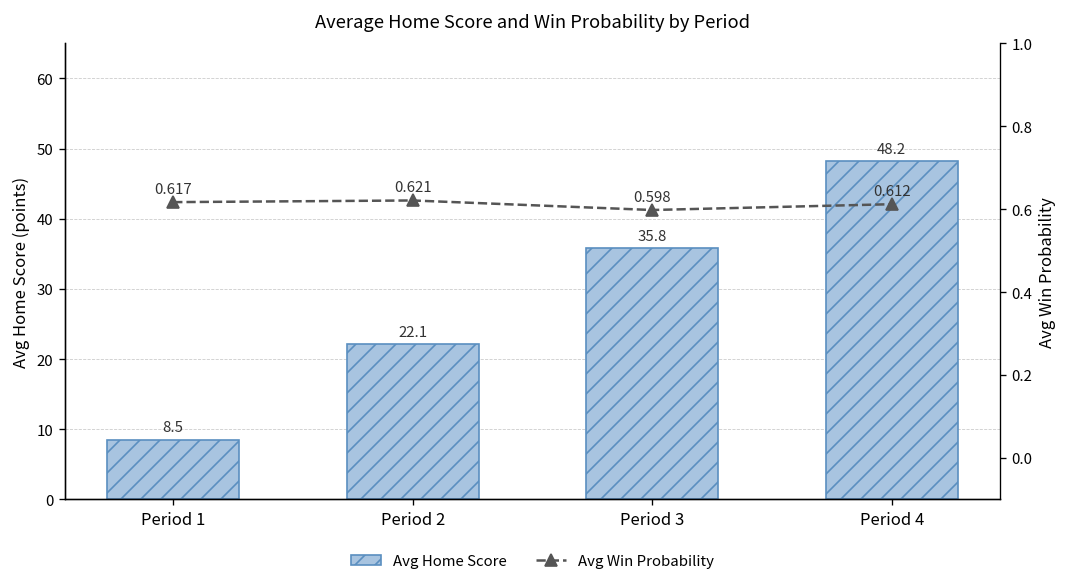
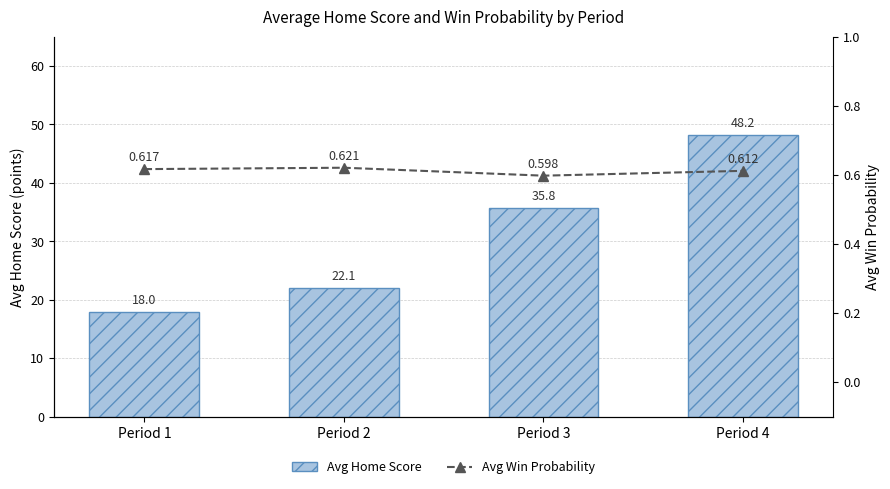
Avg Home Score, Period 1: 8.5 -> 18.0
